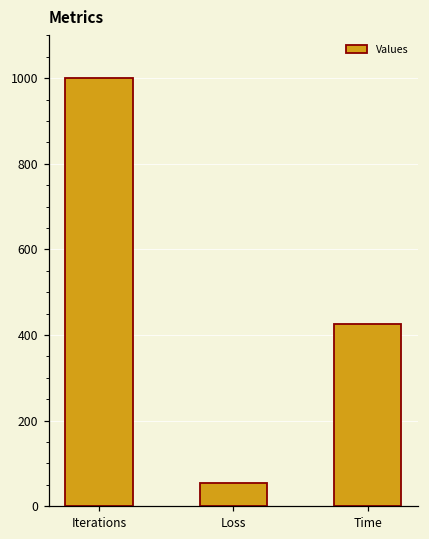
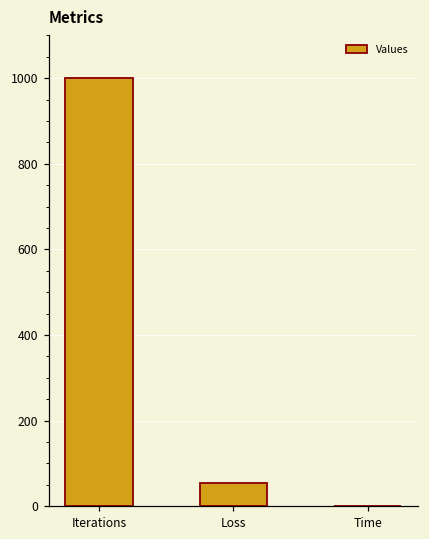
Time: 430 -> 0
